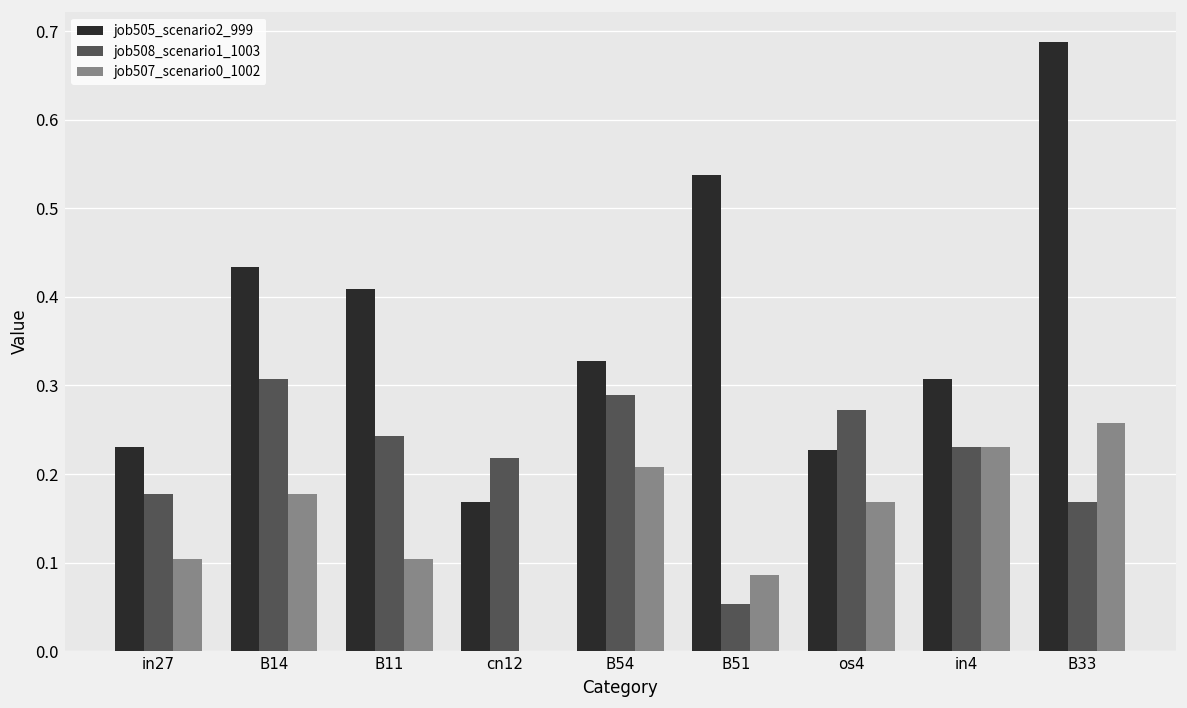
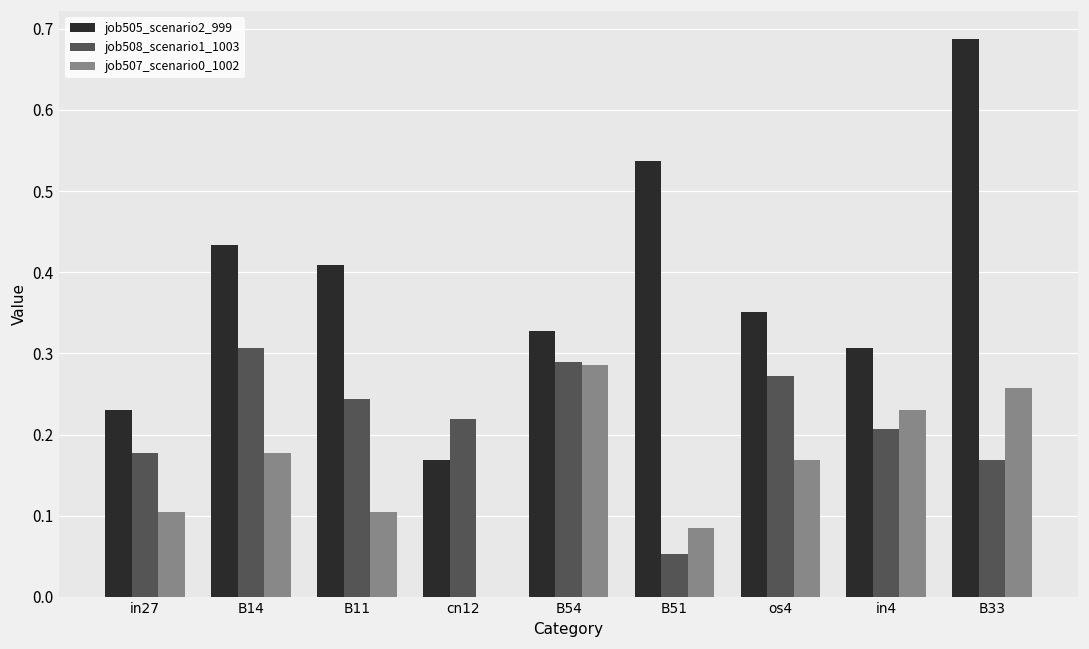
job507_scenario0_1002, B54: 0.21 -> 0.29
job505_scenario2_999, os4: 0.23 -> 0.35
job508_scenario1_1003, in4: 0.23 -> 0.21
